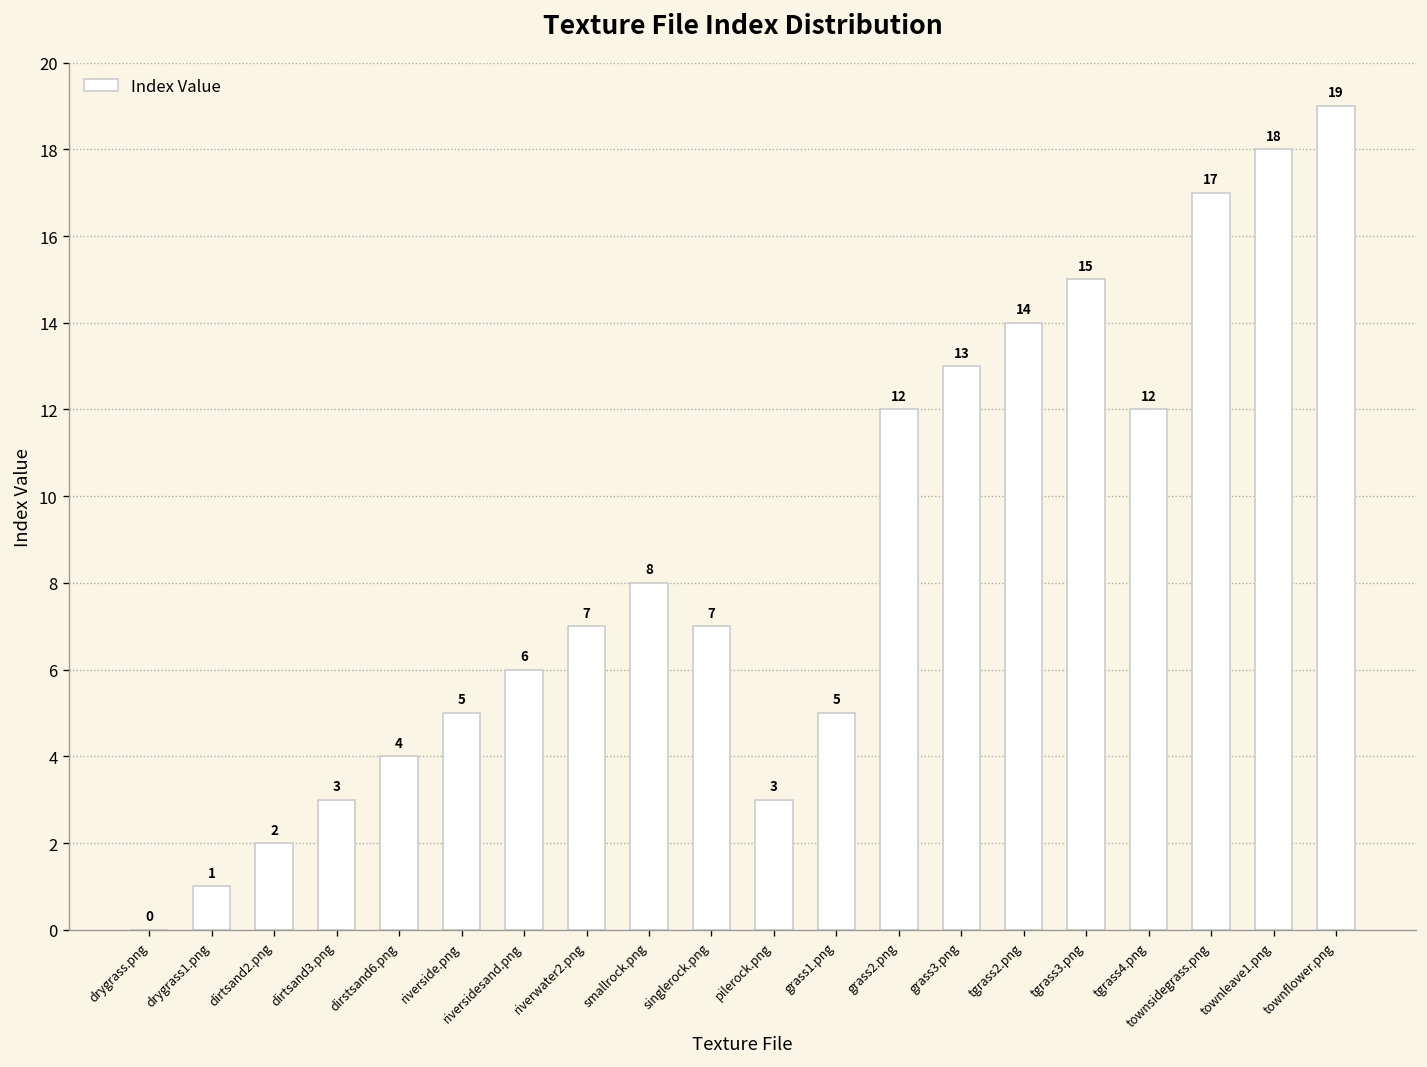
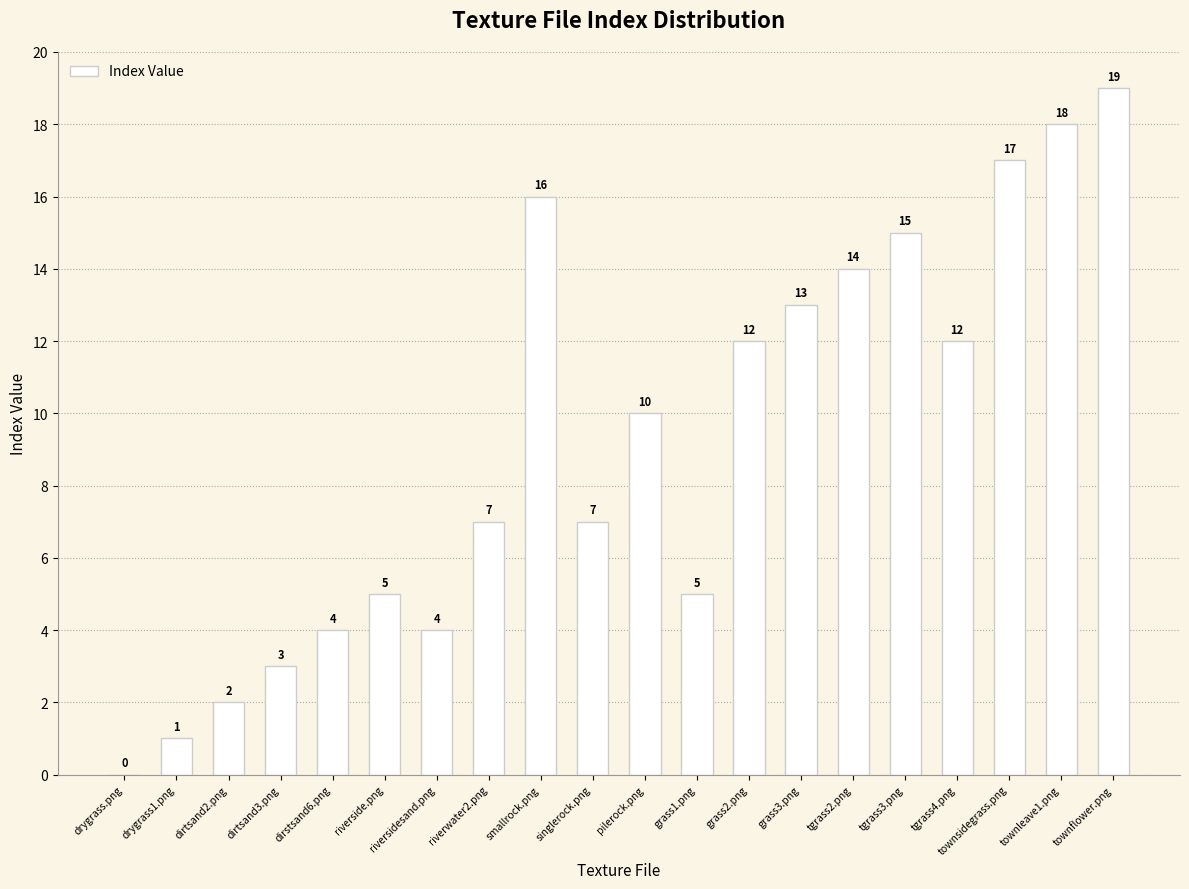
riversidesand.png: 6 -> 4
smallrock.png: 8 -> 16
pilerock.png: 3 -> 10
